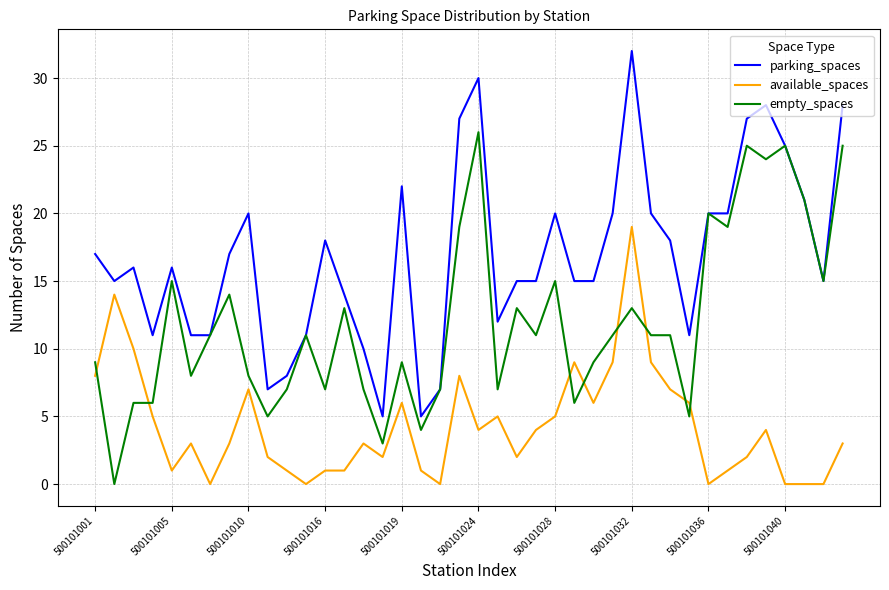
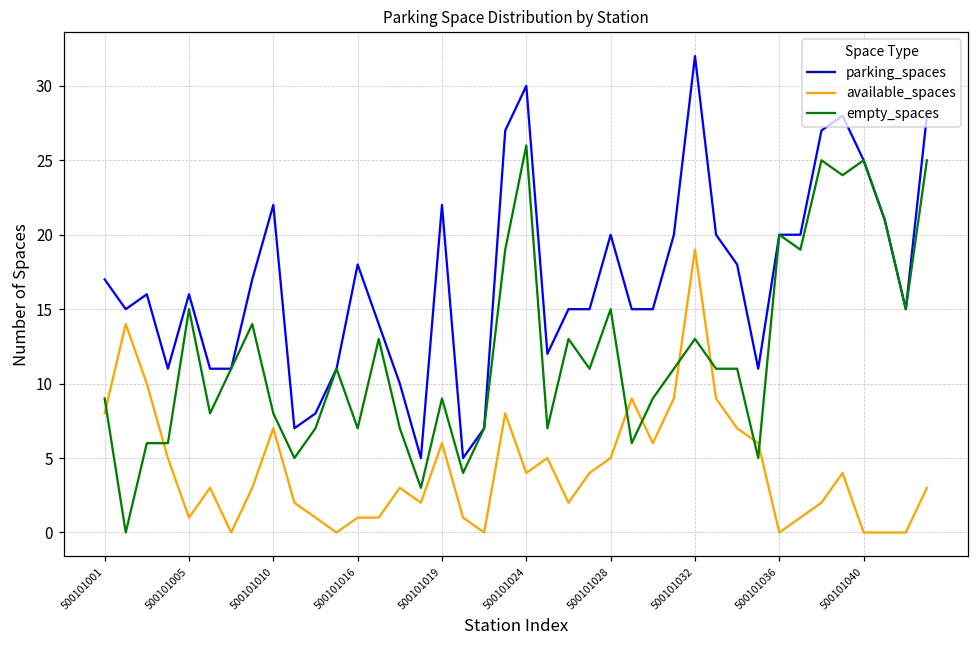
parking_spaces, 500101010: 20 -> 22
